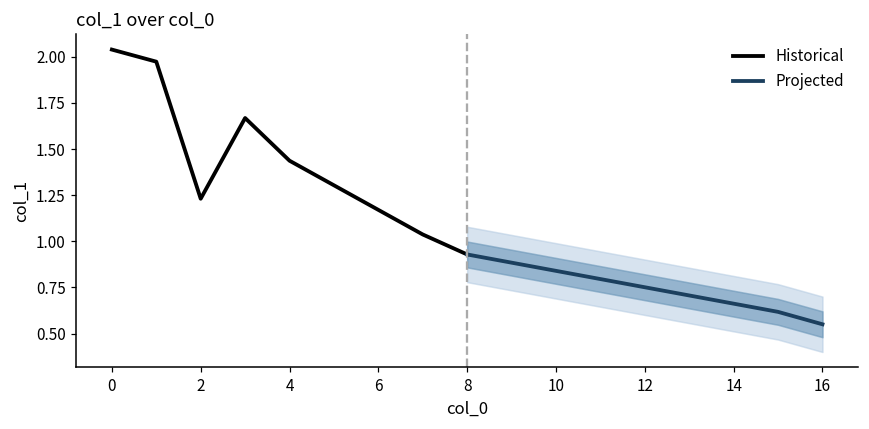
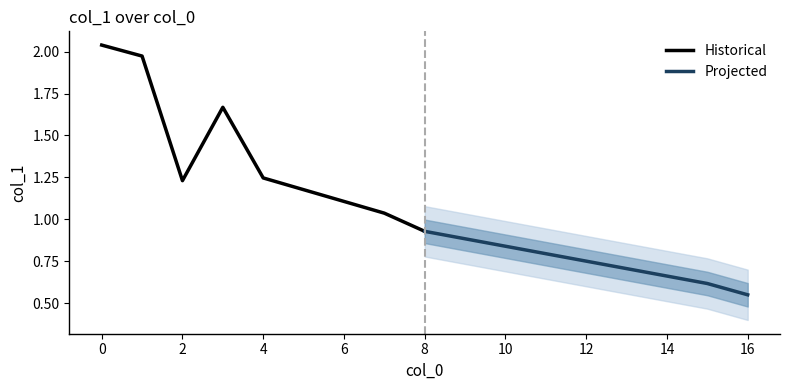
Historical, 4: 1.44 -> 1.25
